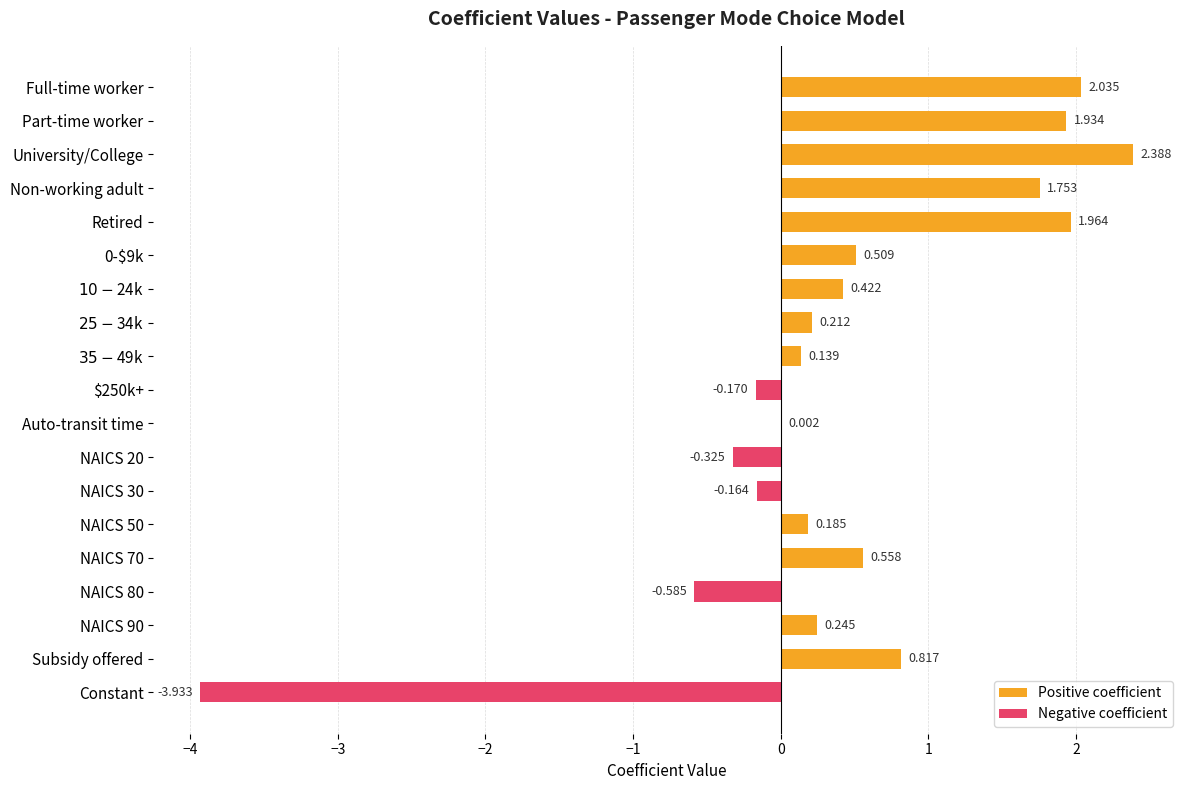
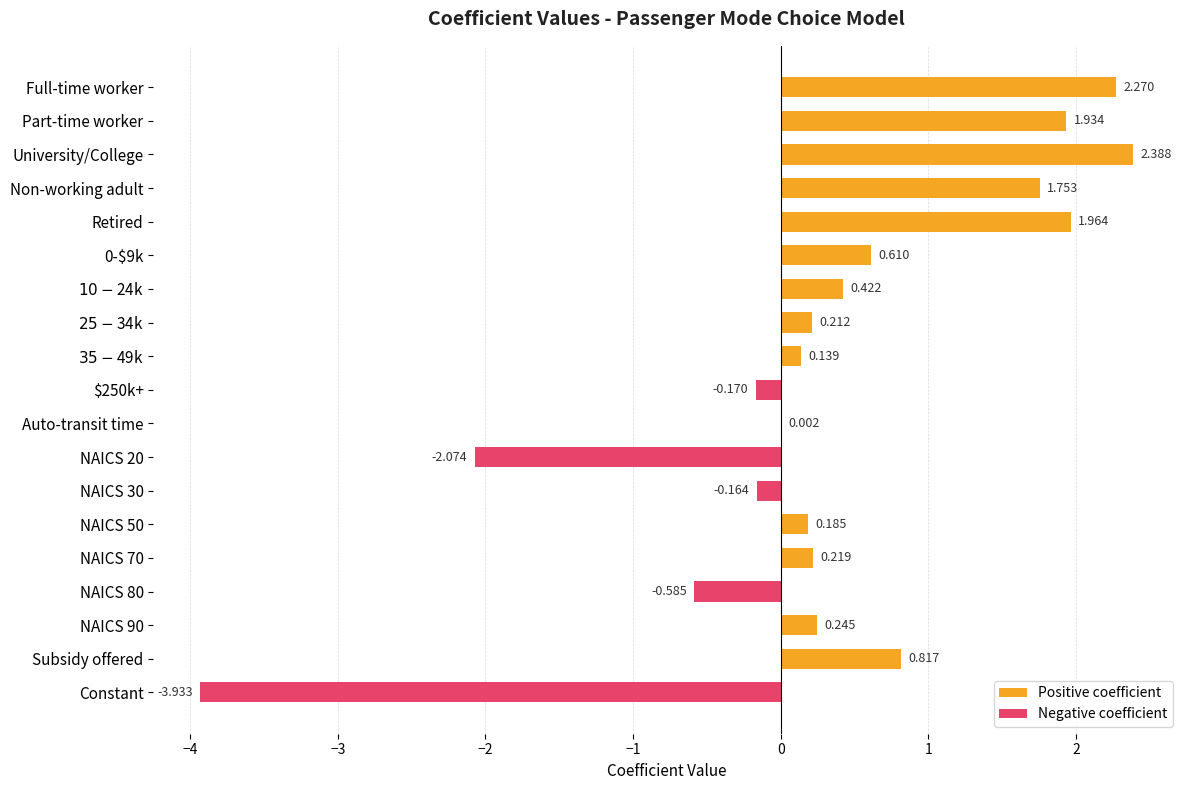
Positive coefficient, Full-time worker: 2.035 -> 2.270
Positive coefficient, 0-$9k: 0.509 -> 0.610
Negative coefficient, NAICS 20: -0.325 -> -2.074
Positive coefficient, NAICS 70: 0.558 -> 0.219
